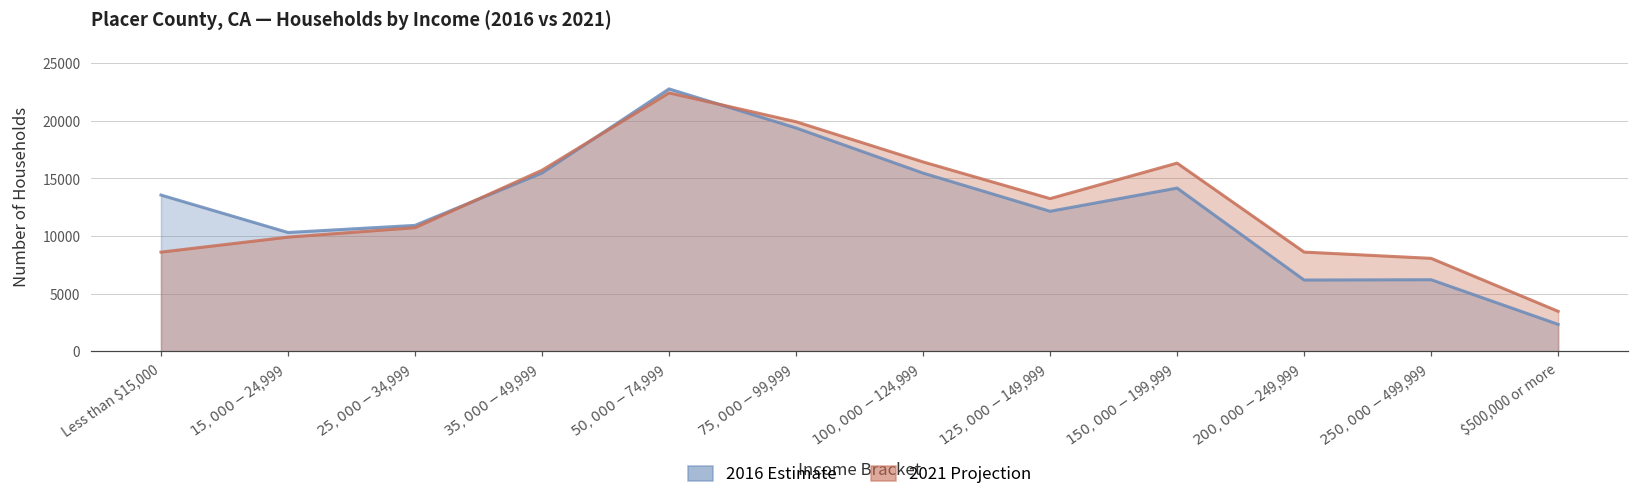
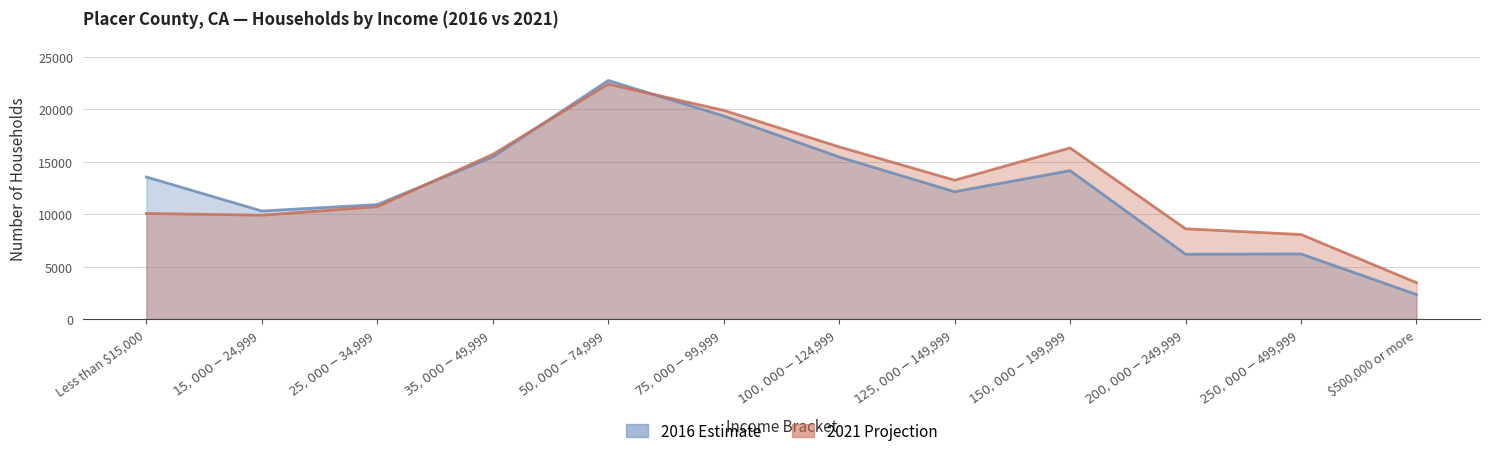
2021 Projection, Less than $15,000: 8600 -> 10100
